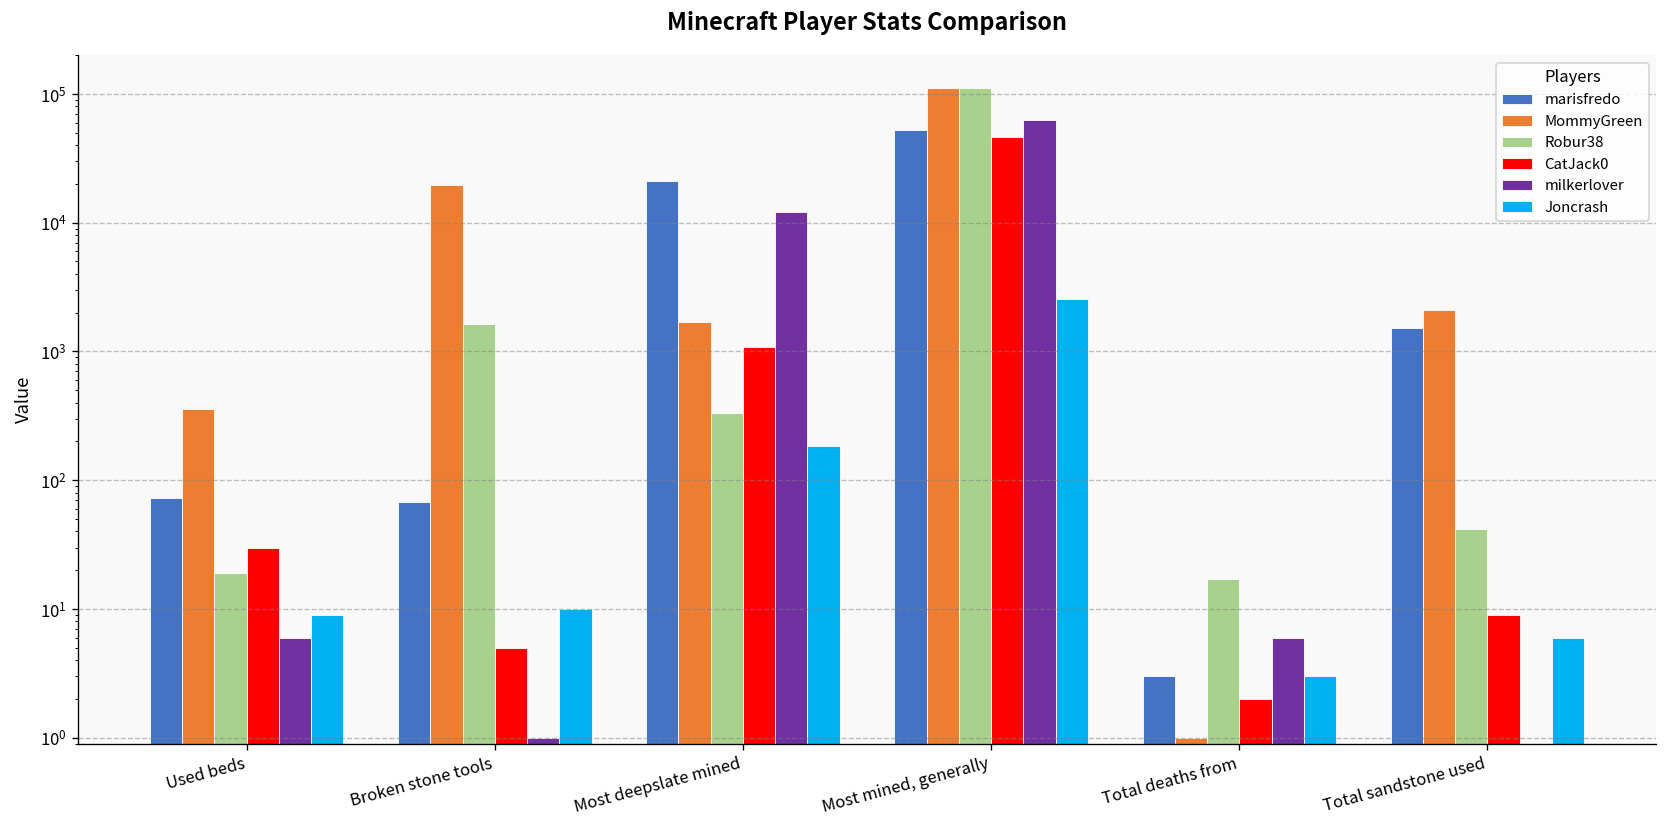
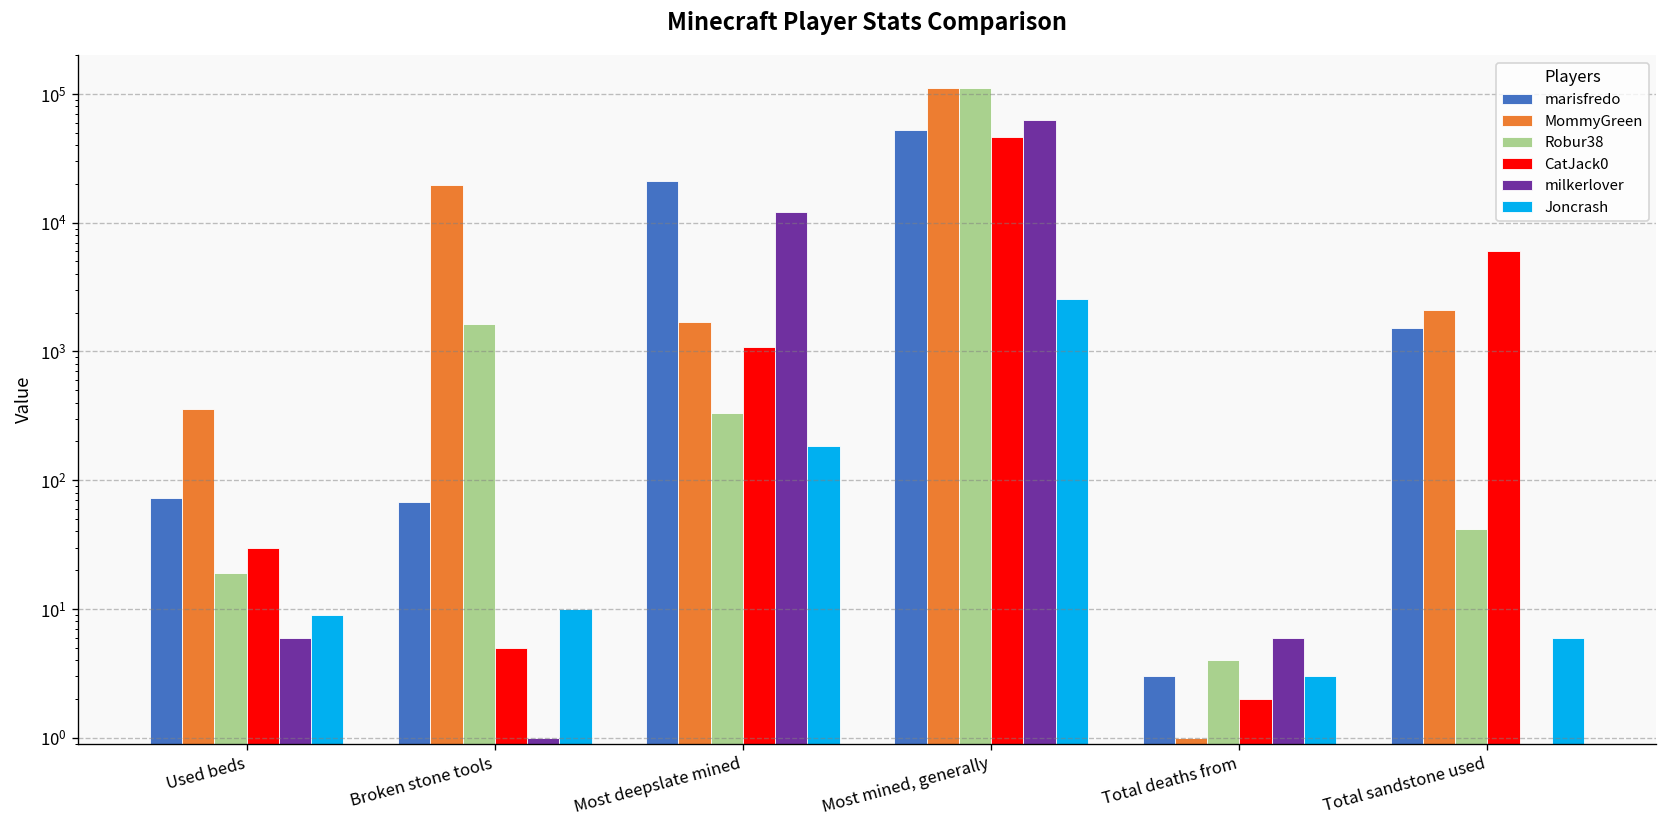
Robur38, Total deaths from: 17 -> 4
CatJack0, Total sandstone used: 9 -> 6000
